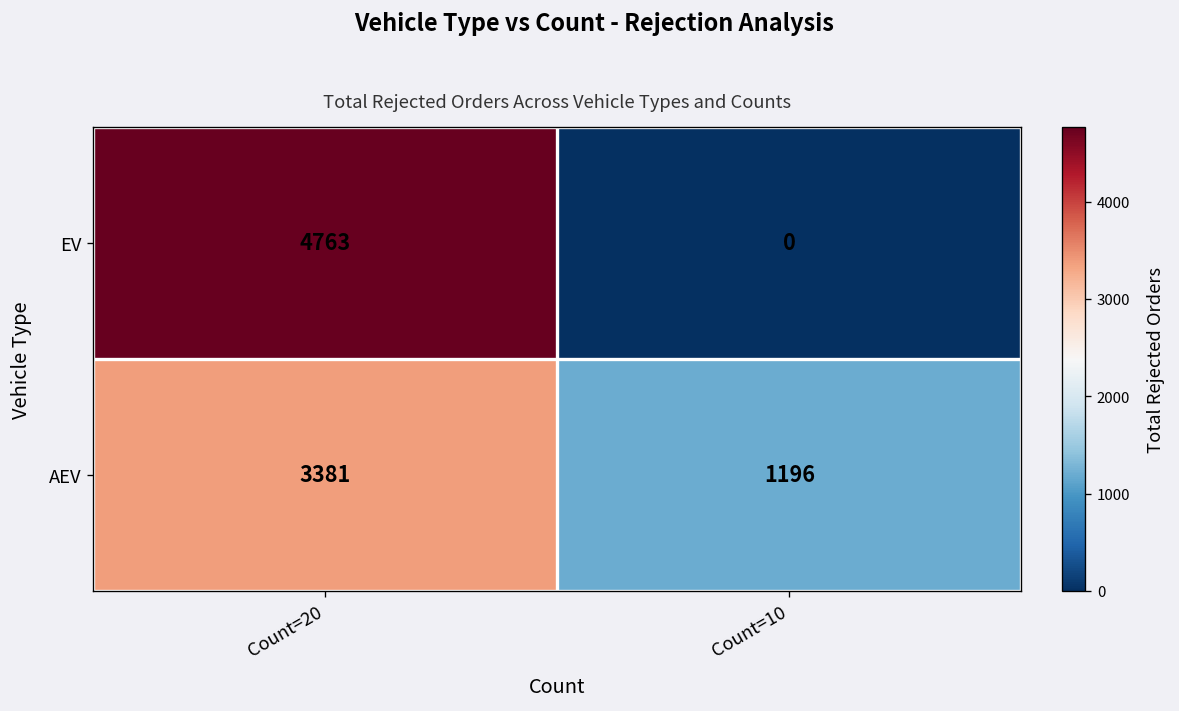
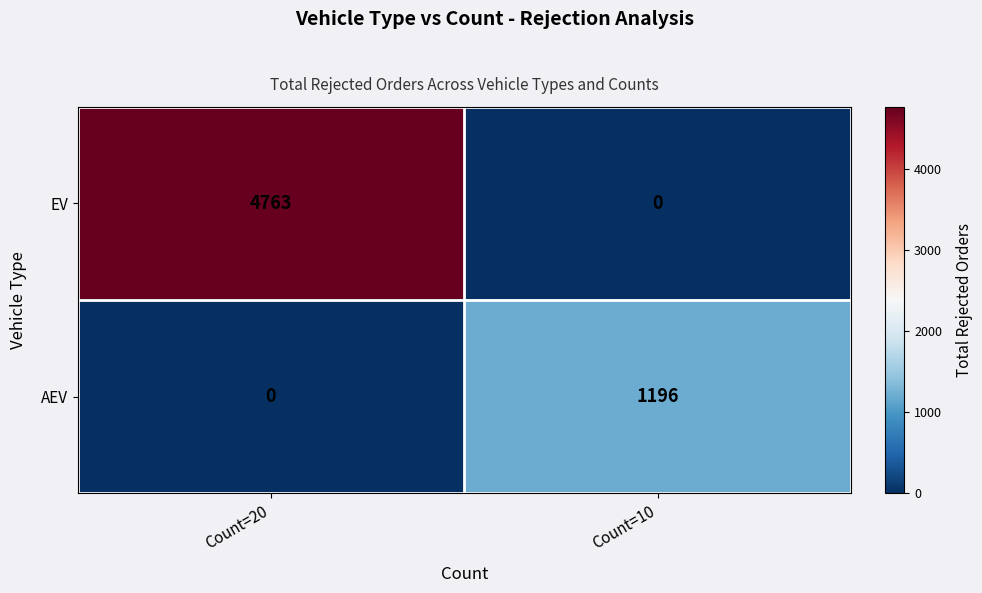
AEV, Count=20: 3381 -> 0
